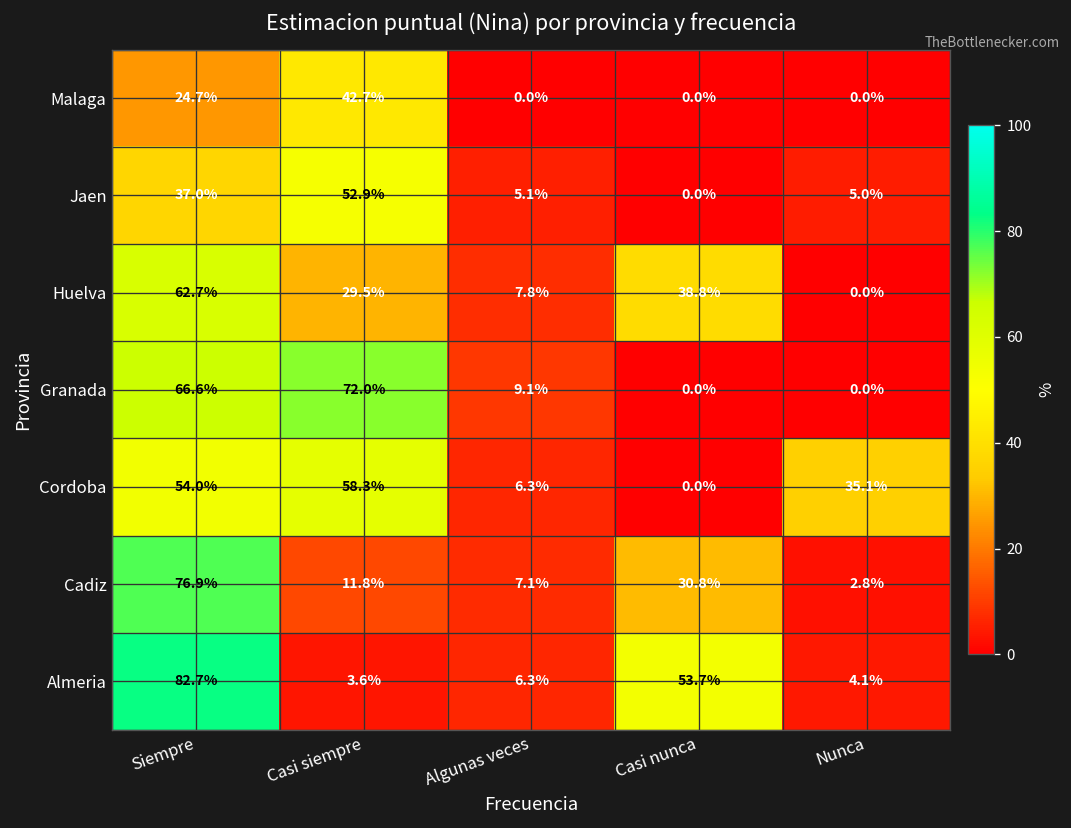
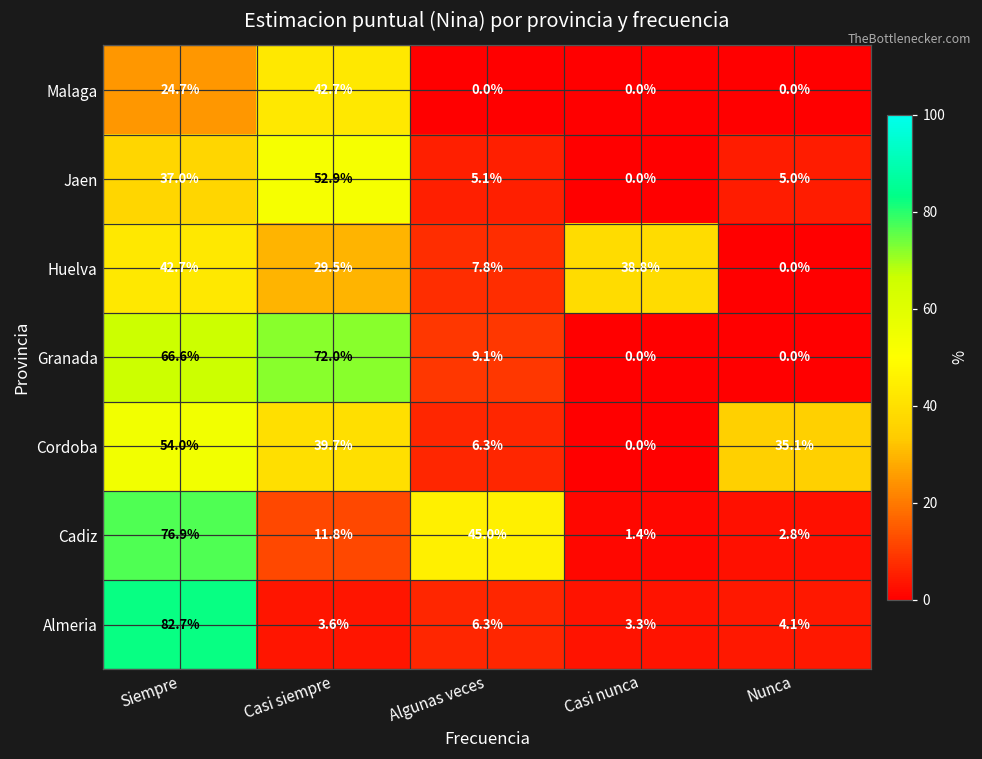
Huelva, Siempre: 62.7% -> 42.7%
Cordoba, Casi siempre: 58.3% -> 39.7%
Cadiz, Algunas veces: 7.1% -> 45.0%
Cadiz, Casi nunca: 30.8% -> 1.4%
Almeria, Casi nunca: 53.7% -> 3.3%
